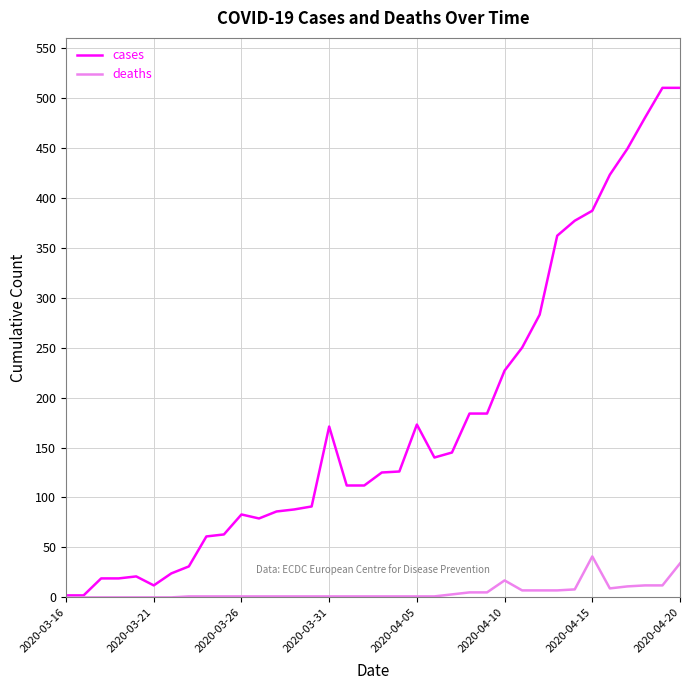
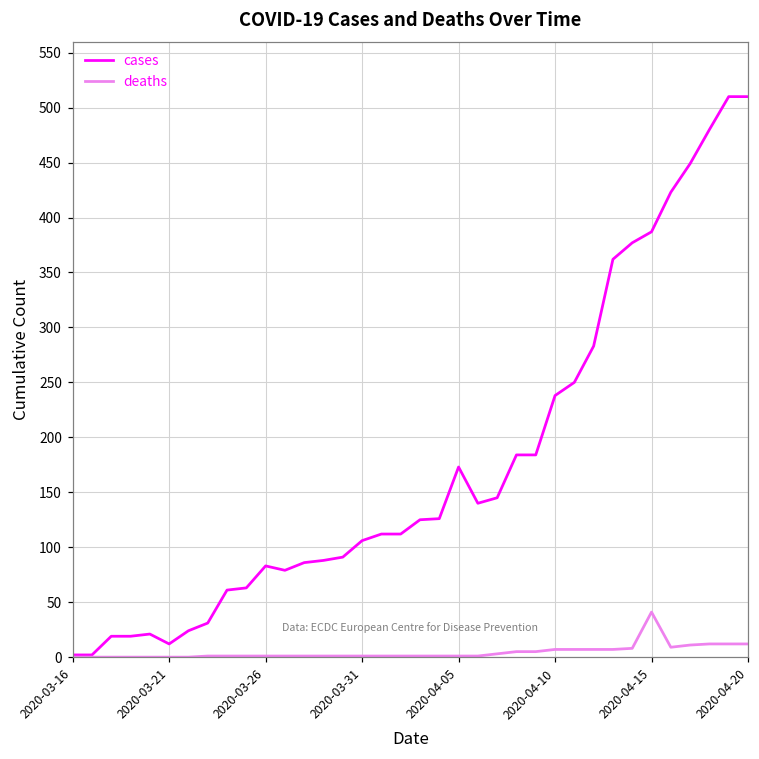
cases, 2020-03-31: 170 -> 110
cases, 2020-04-10: 230 -> 240
deaths, 2020-04-10: 20 -> 10
deaths, 2020-04-20: 30 -> 10
